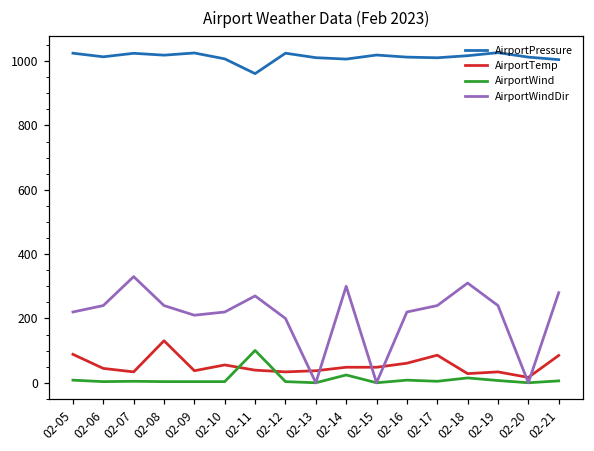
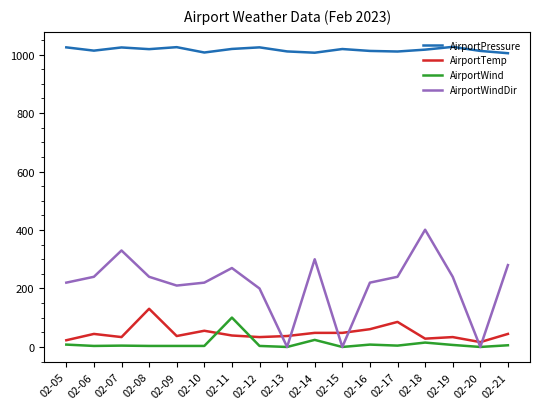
AirportTemp, 02-05: 90 -> 20
AirportPressure, 02-11: 960 -> 1020
AirportWindDir, 02-18: 310 -> 400
AirportTemp, 02-21: 80 -> 40
